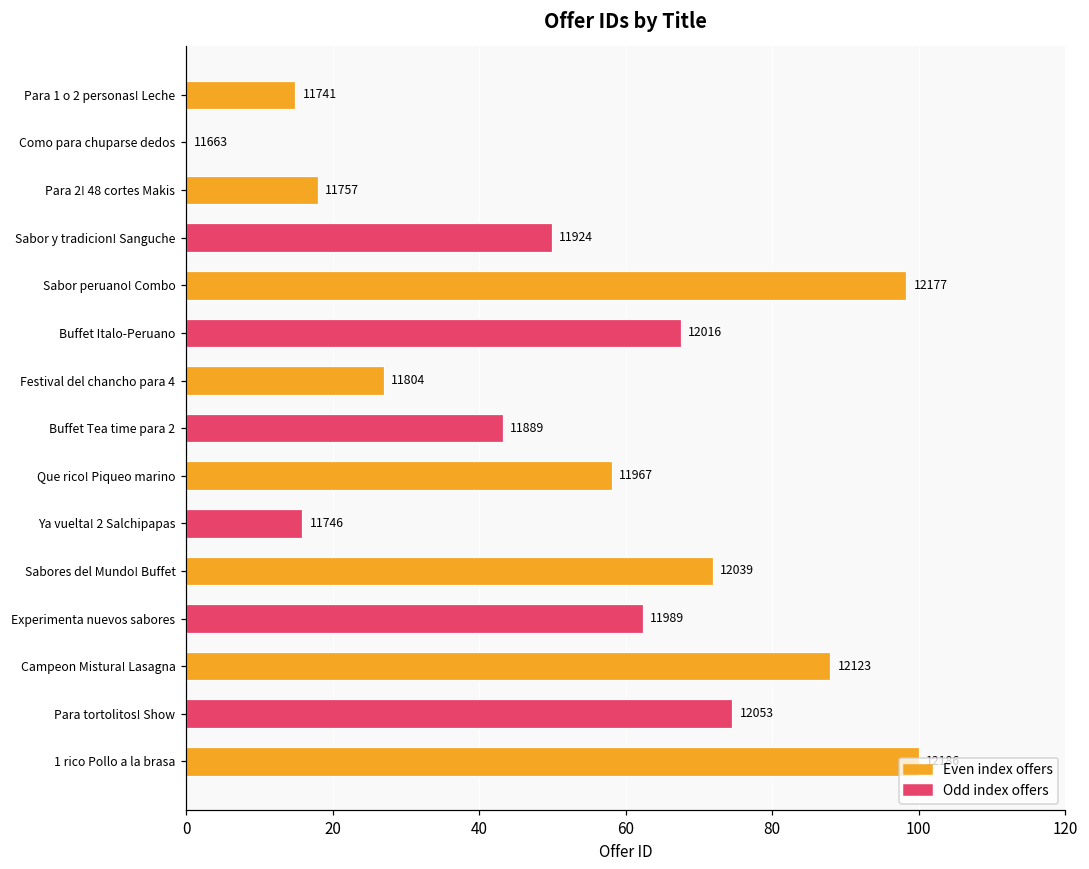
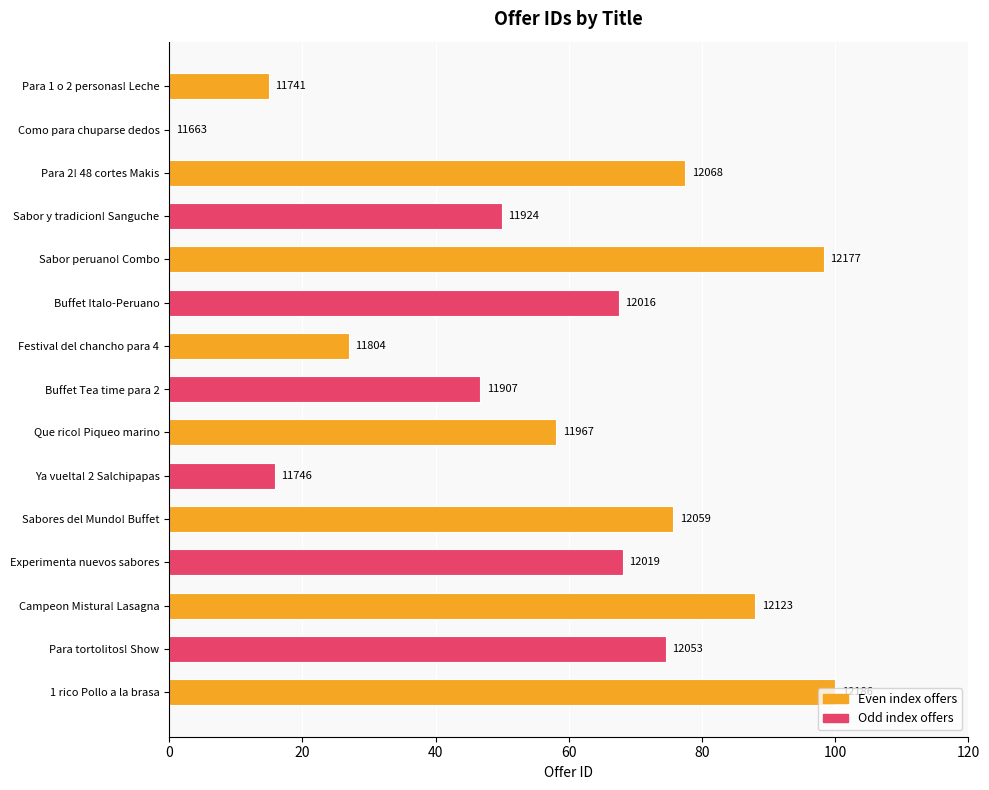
Para 2! 48 cortes Makis: 11757 -> 12068
Buffet Tea time para 2: 11889 -> 11907
Sabores del Mundo! Buffet: 12039 -> 12059
Experimenta nuevos sabores: 11989 -> 12019
